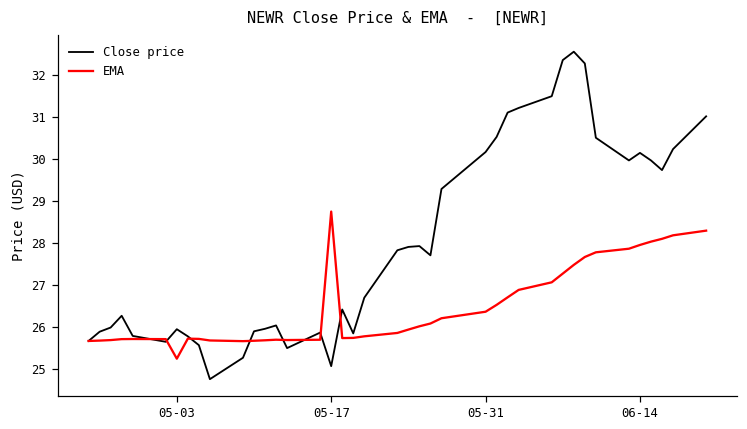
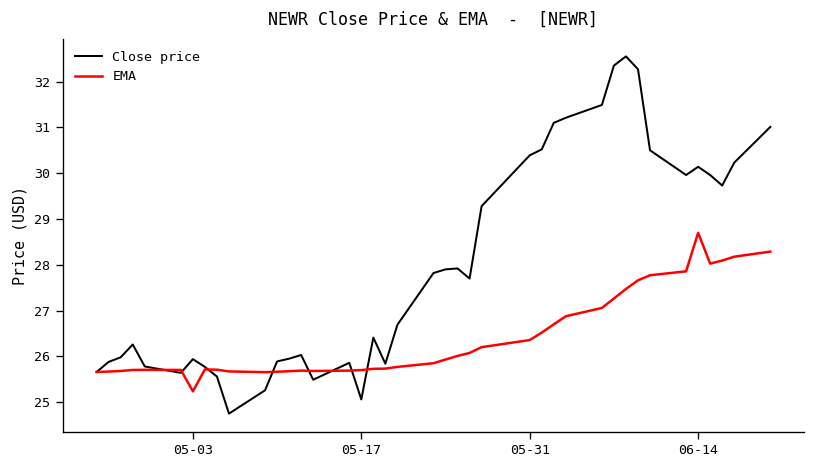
EMA, 05-17: 28.7 -> 25.7
Close price, 05-31: 30.2 -> 30.4
EMA, 06-14: 27.9 -> 28.7
